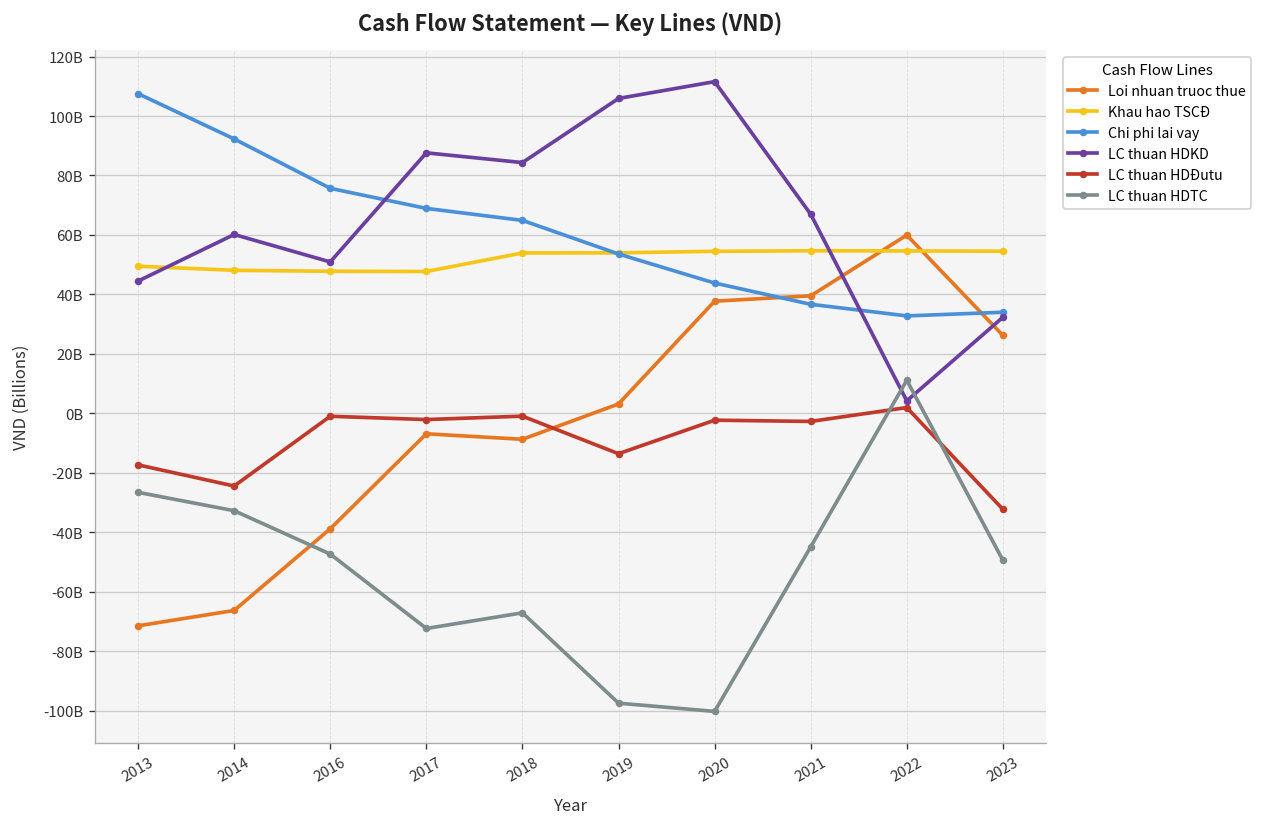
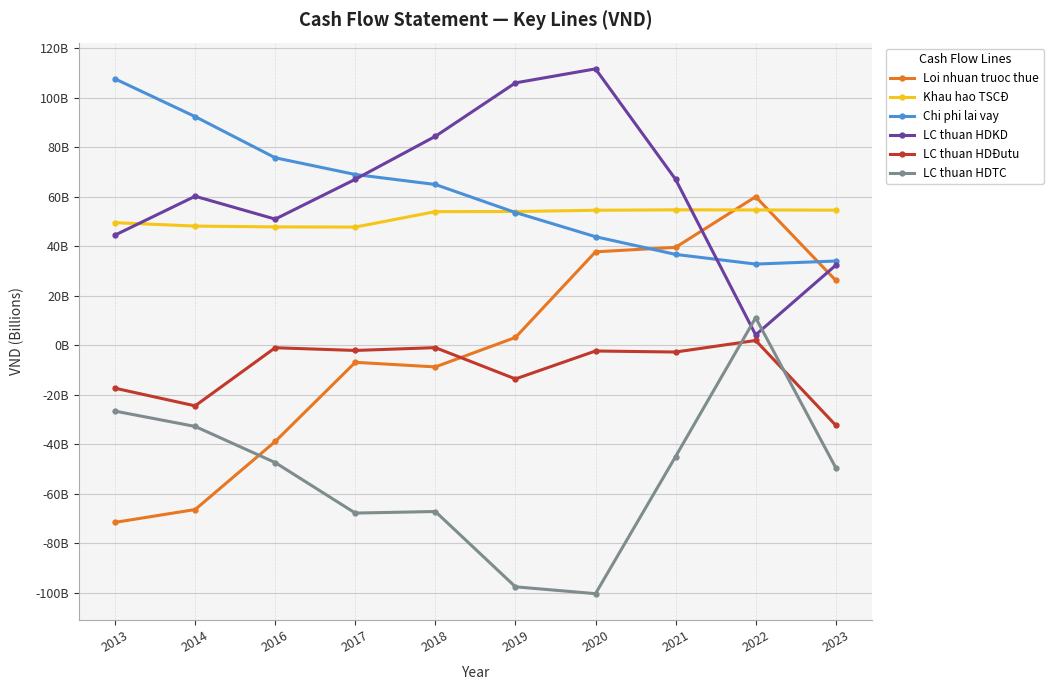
LC thuan HDKD, 2017: 88000000000 -> 67000000000
LC thuan HDTC, 2017: -72000000000 -> -68000000000
